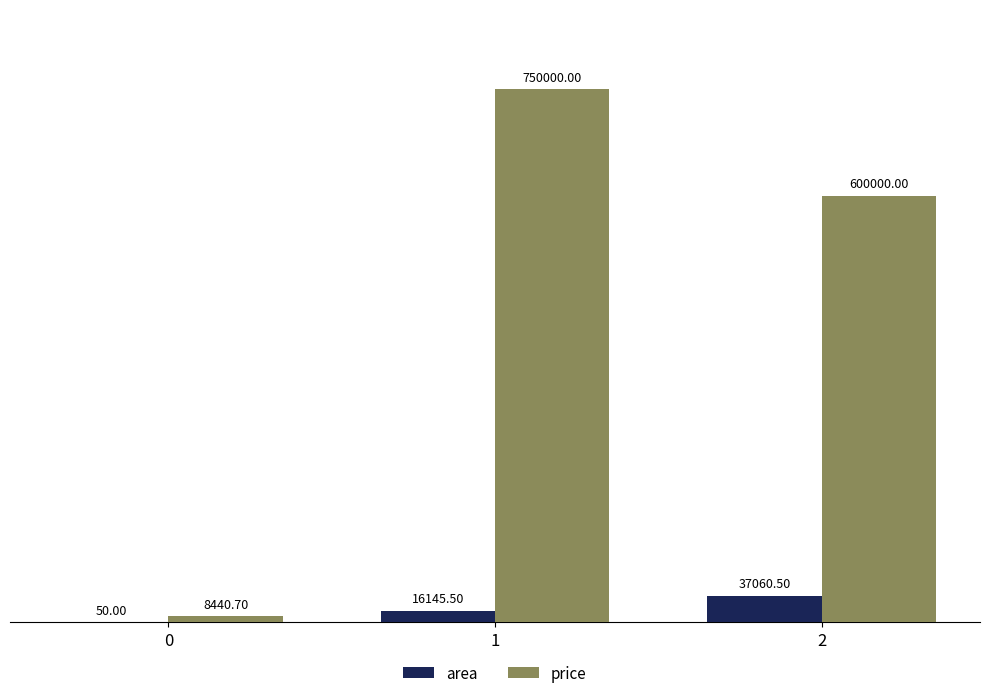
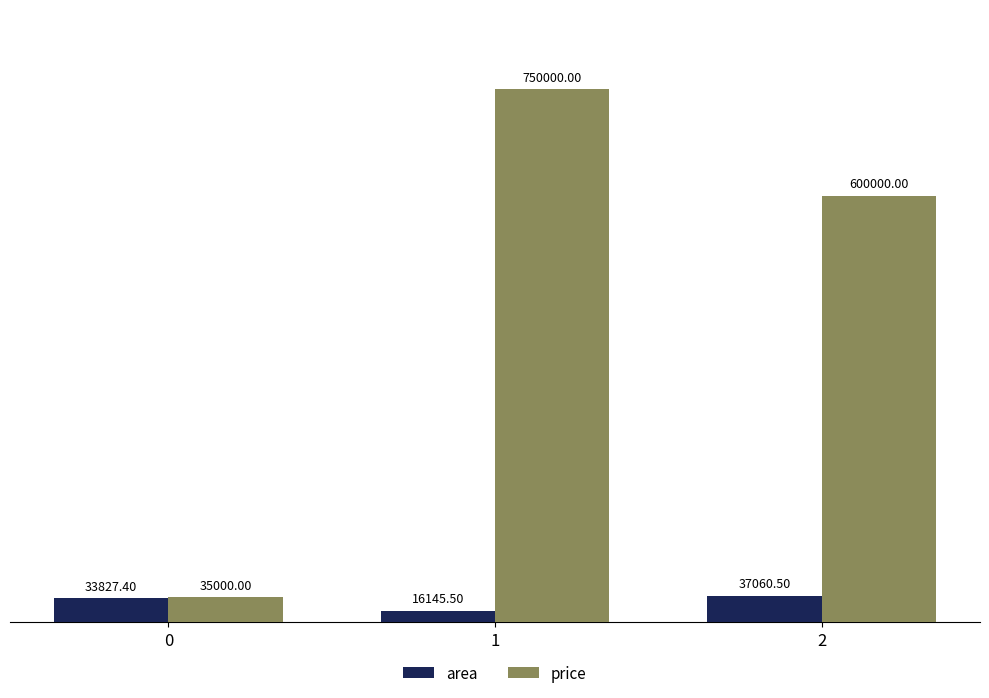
area, 0: 50.00 -> 33827.40
price, 0: 8440.70 -> 35000.00
